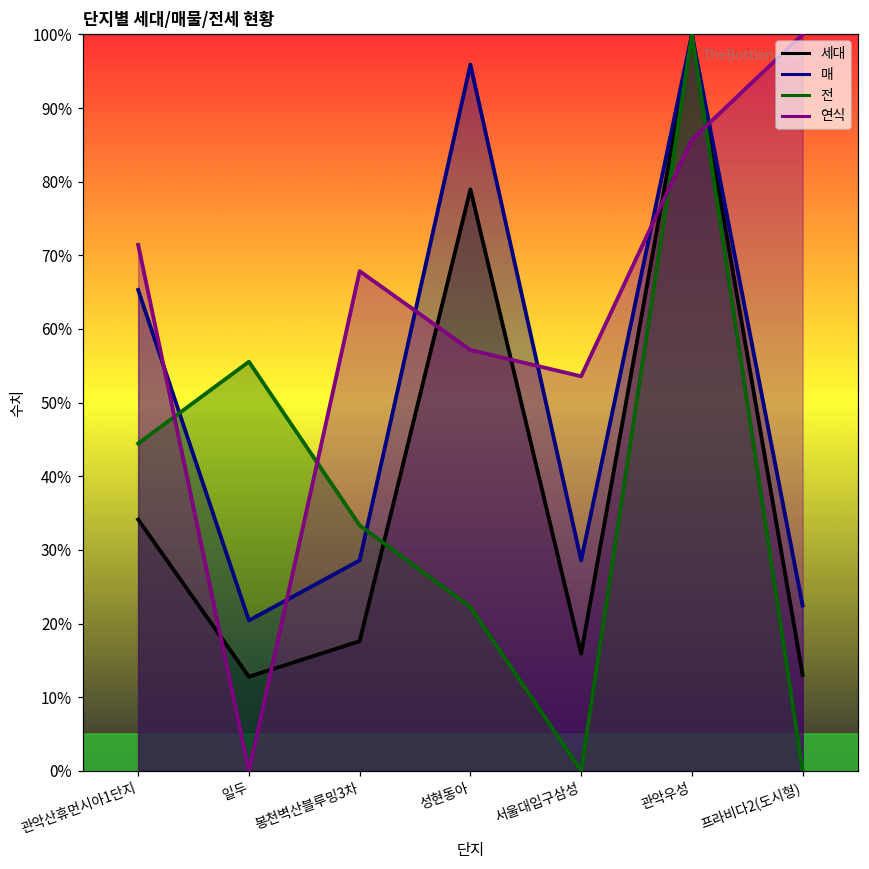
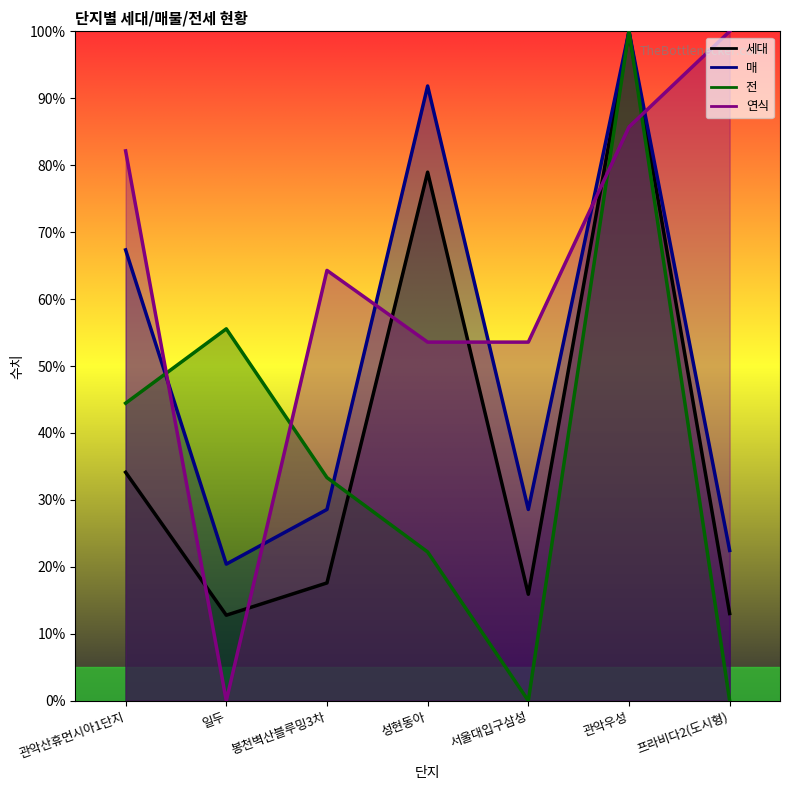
매, 관악산휴먼시아1단지: 65% -> 67%
연식, 관악산휴먼시아1단지: 71% -> 82%
연식, 봉천벽산블루밍3차: 68% -> 64%
매, 성현동아: 96% -> 92%
연식, 성현동아: 57% -> 54%
